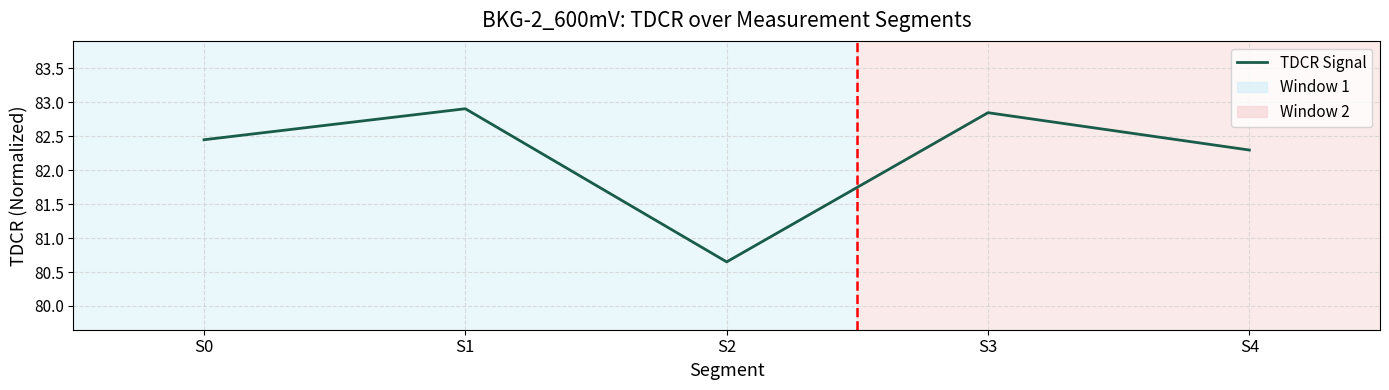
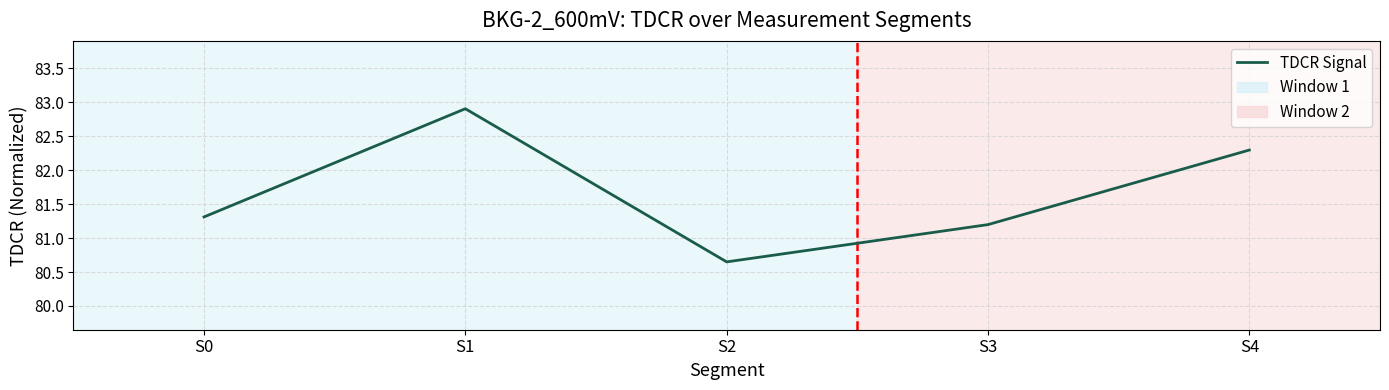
S0: 82.4 -> 81.3
S3: 82.8 -> 81.2
